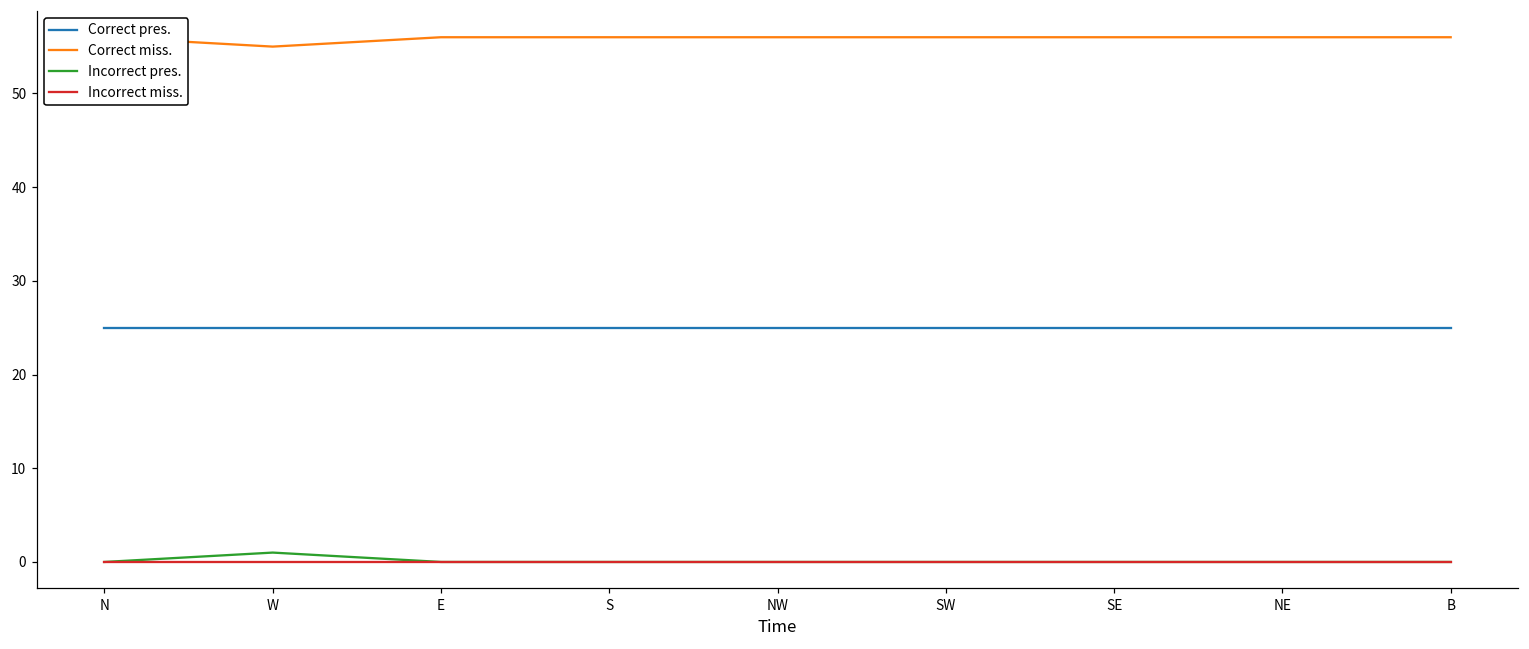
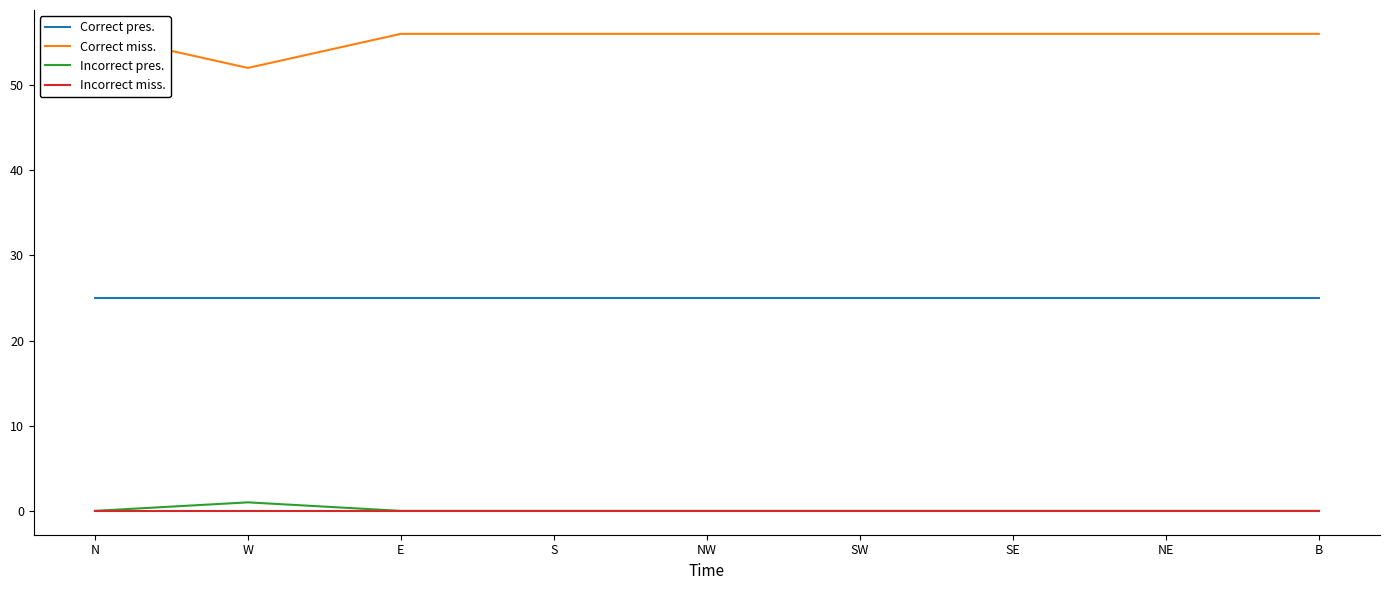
Correct miss., W: 55 -> 52
